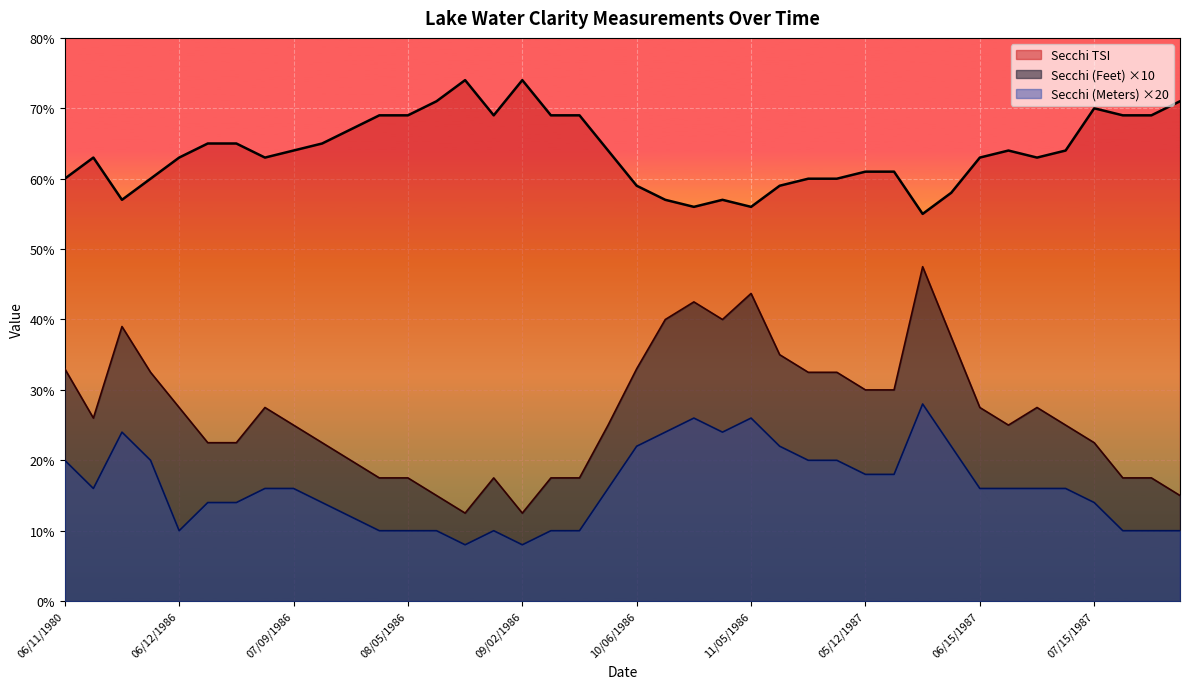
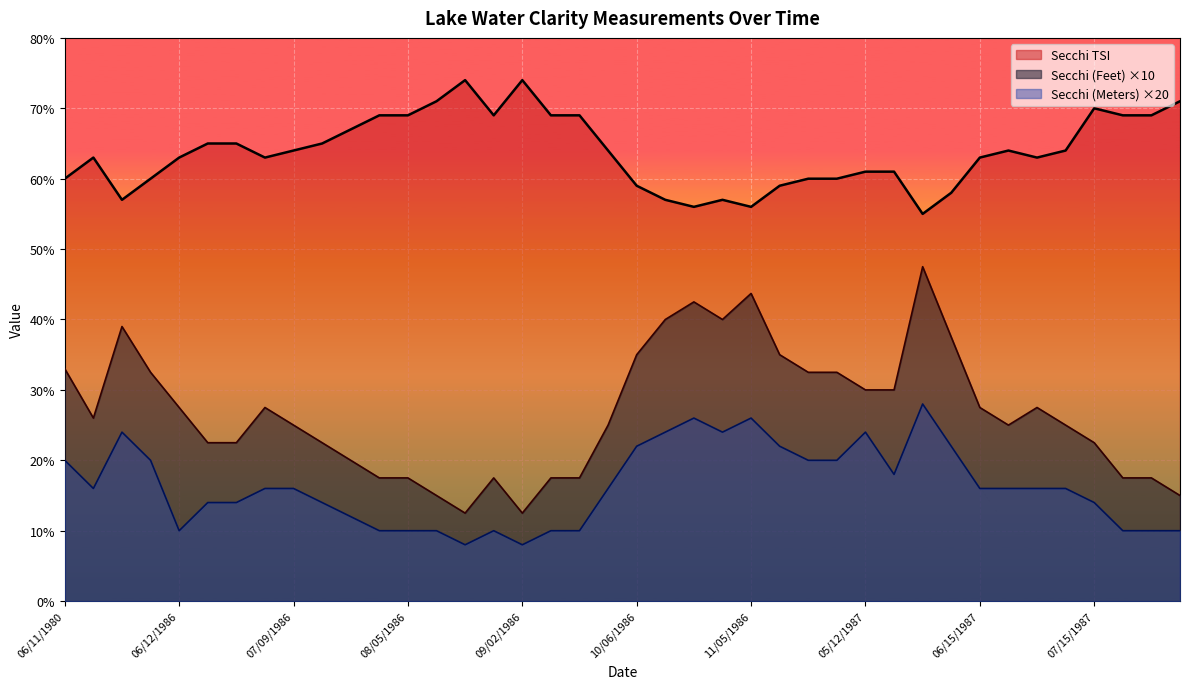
Secchi (Feet) ×10, 10/06/1986: 33% -> 35%
Secchi (Meters) ×20, 05/12/1987: 18% -> 24%
